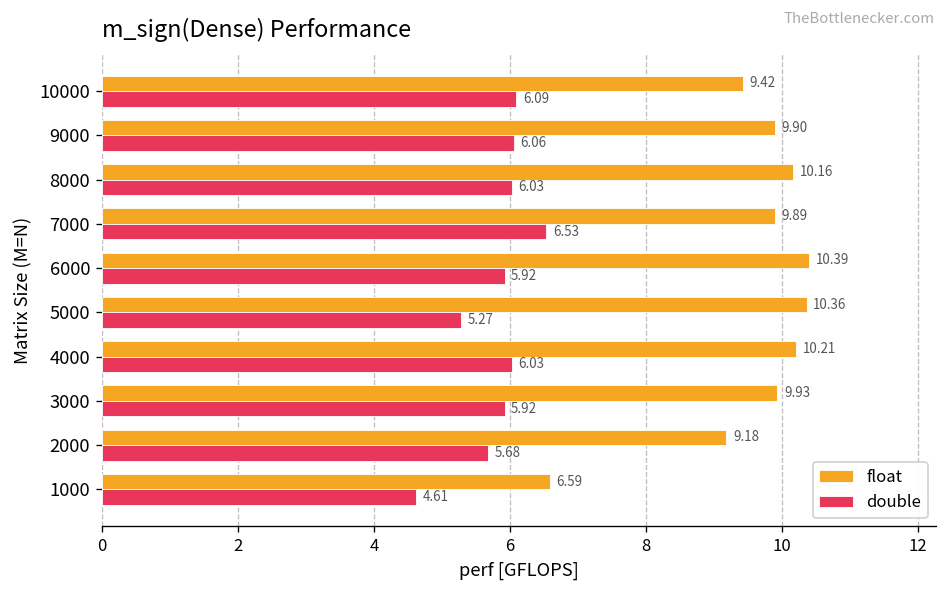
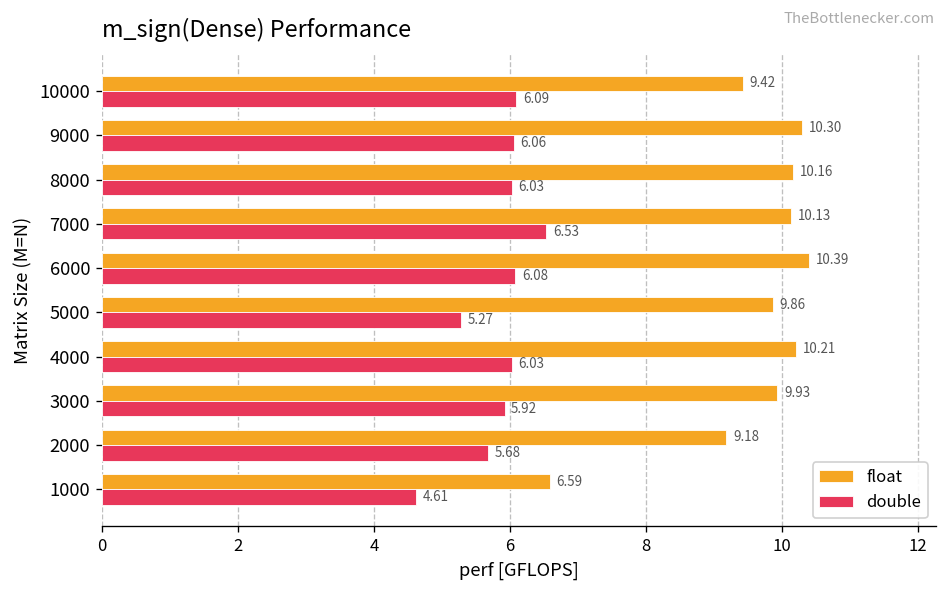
float, 9000: 9.90 -> 10.30
float, 7000: 9.89 -> 10.13
double, 6000: 5.92 -> 6.08
float, 5000: 10.36 -> 9.86
